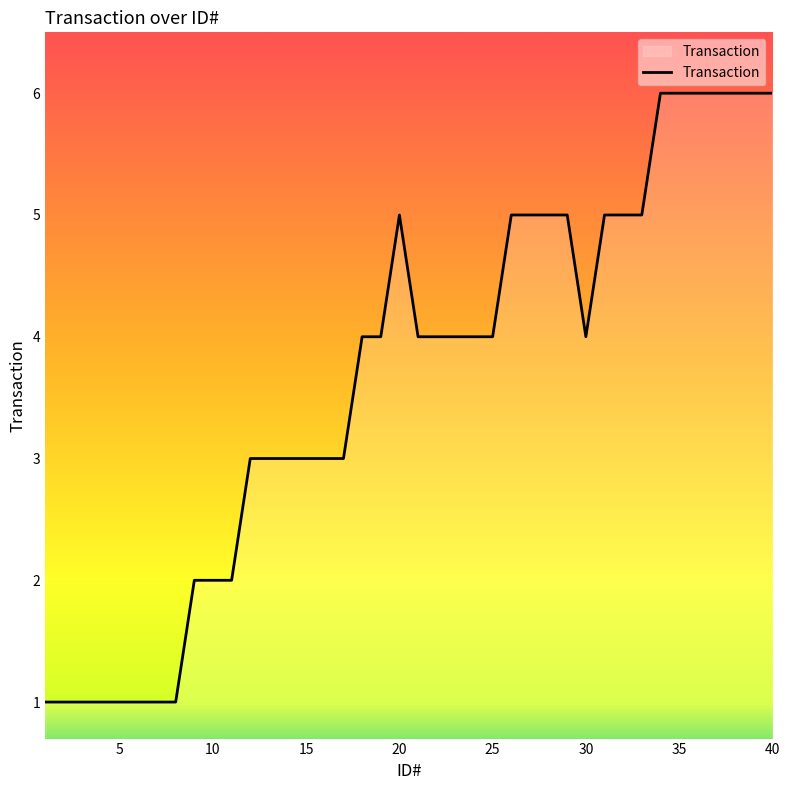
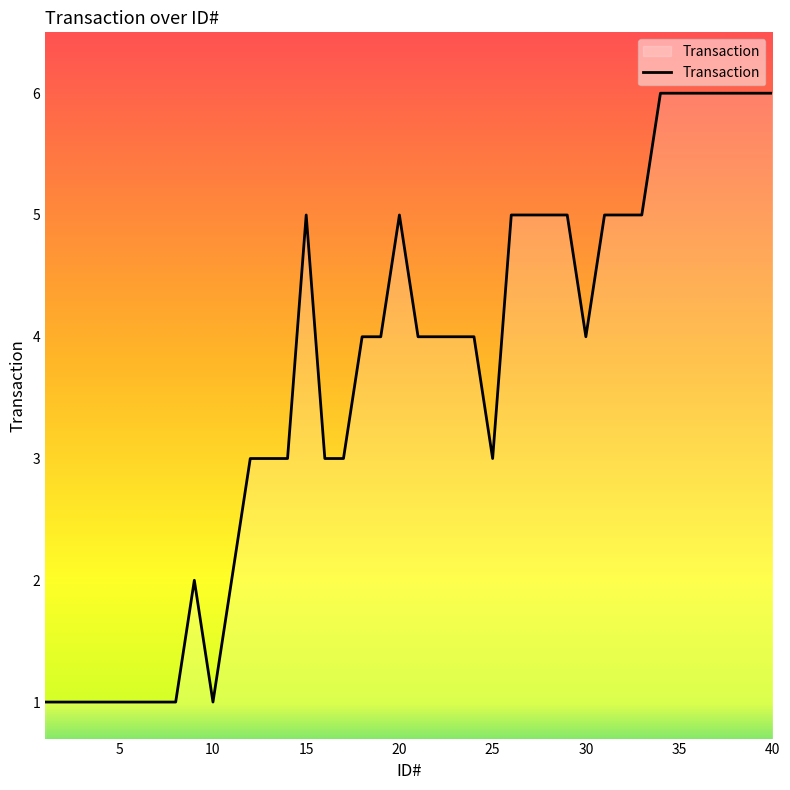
10: 2 -> 1
15: 3 -> 5
25: 4 -> 3
